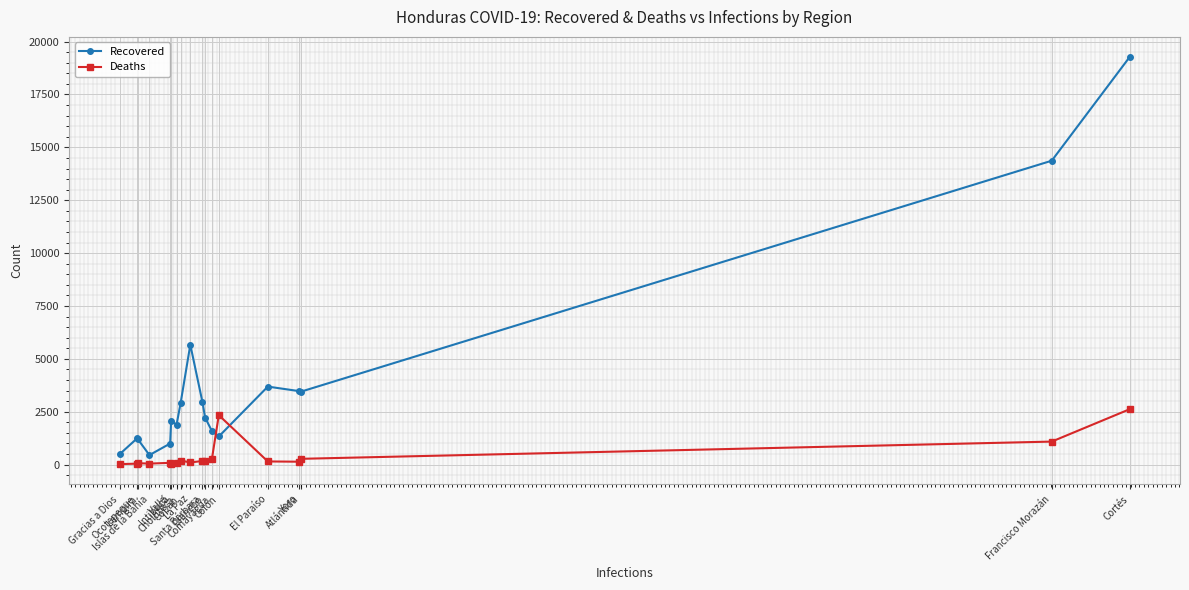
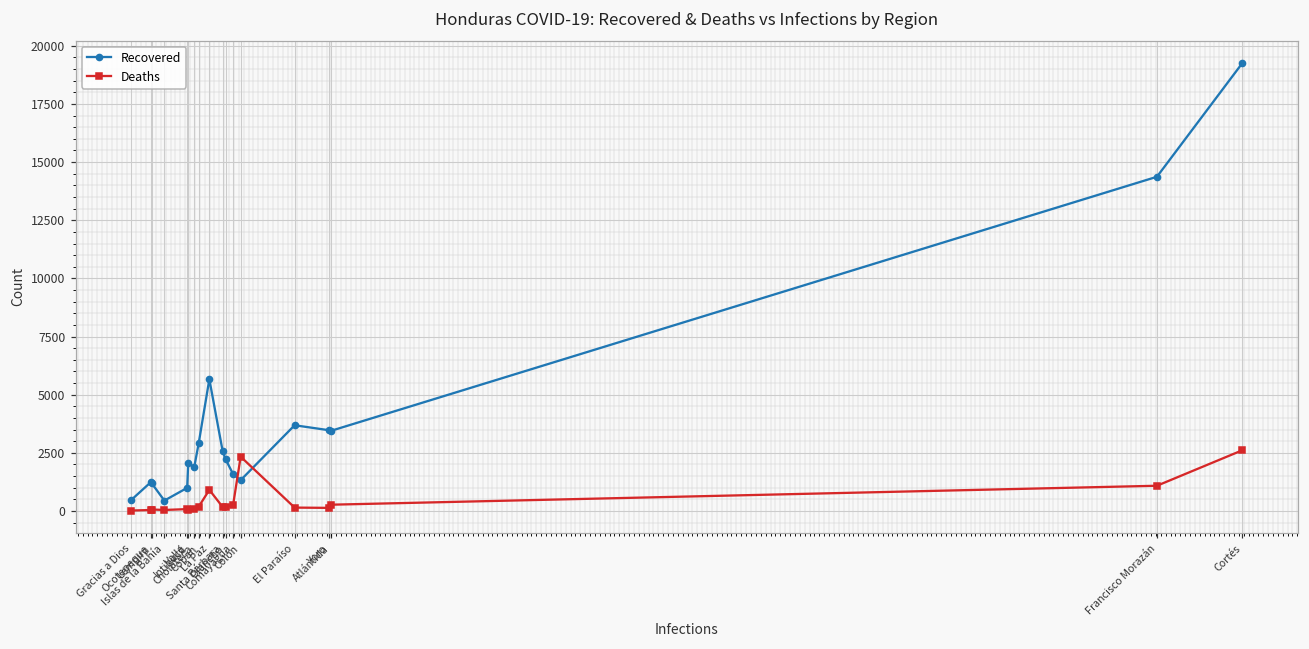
Deaths, La Paz: 100 -> 900
Recovered, Santa Bárbara: 2900 -> 2600
